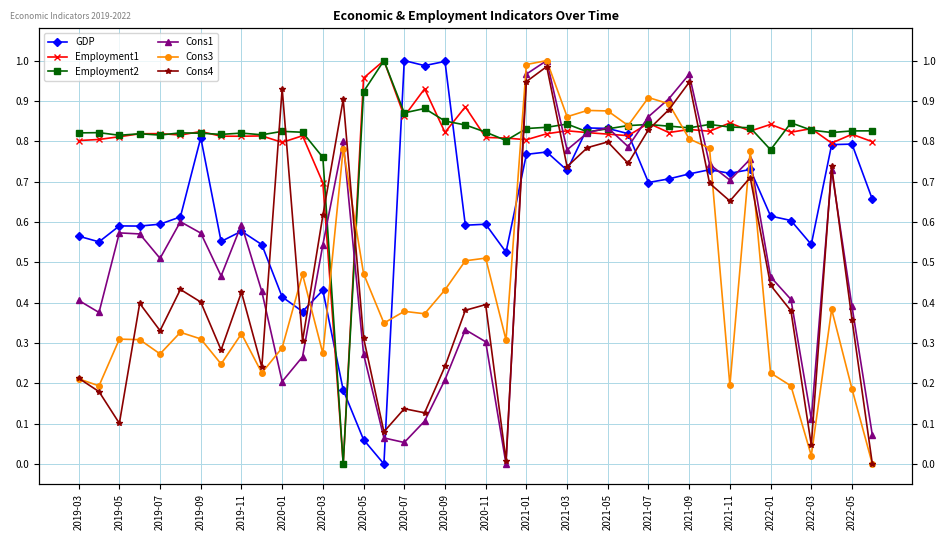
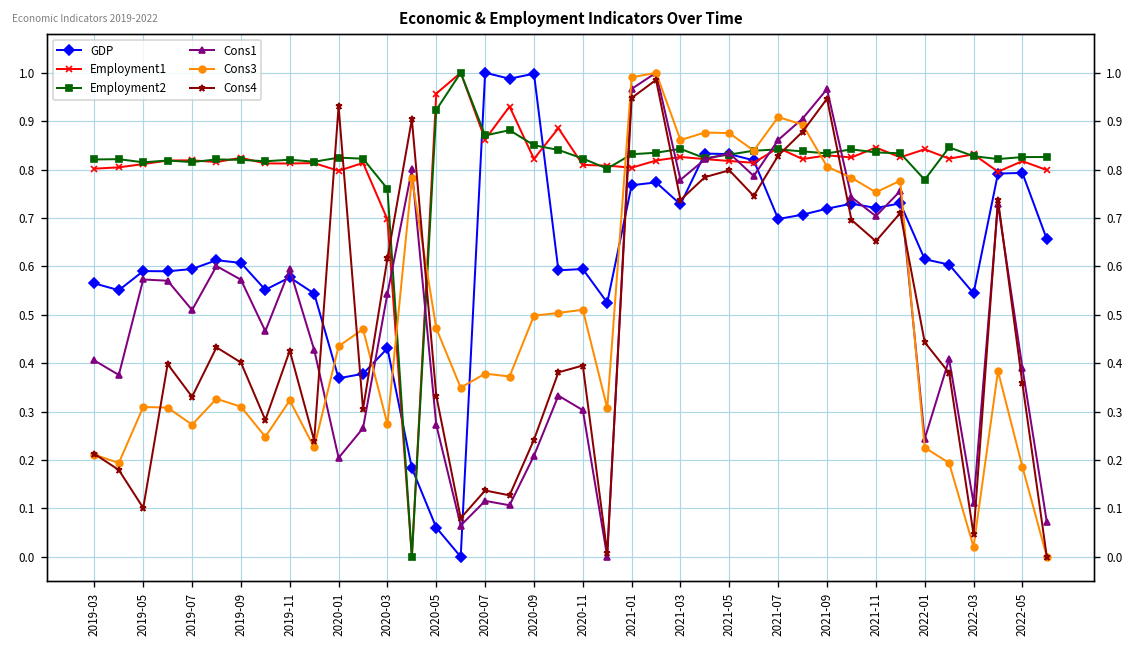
GDP, 2019-09: 0.81 -> 0.61
GDP, 2020-01: 0.41 -> 0.37
Cons3, 2020-01: 0.29 -> 0.43
Cons4, 2020-05: 0.31 -> 0.33
Cons1, 2020-07: 0.05 -> 0.12
Cons3, 2020-09: 0.43 -> 0.50
Cons3, 2021-11: 0.20 -> 0.75
Cons1, 2022-01: 0.46 -> 0.24
